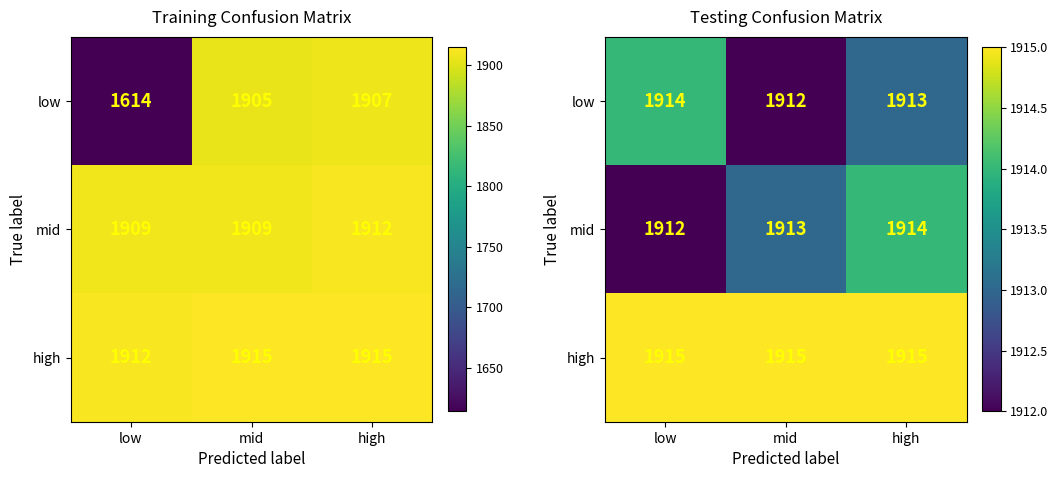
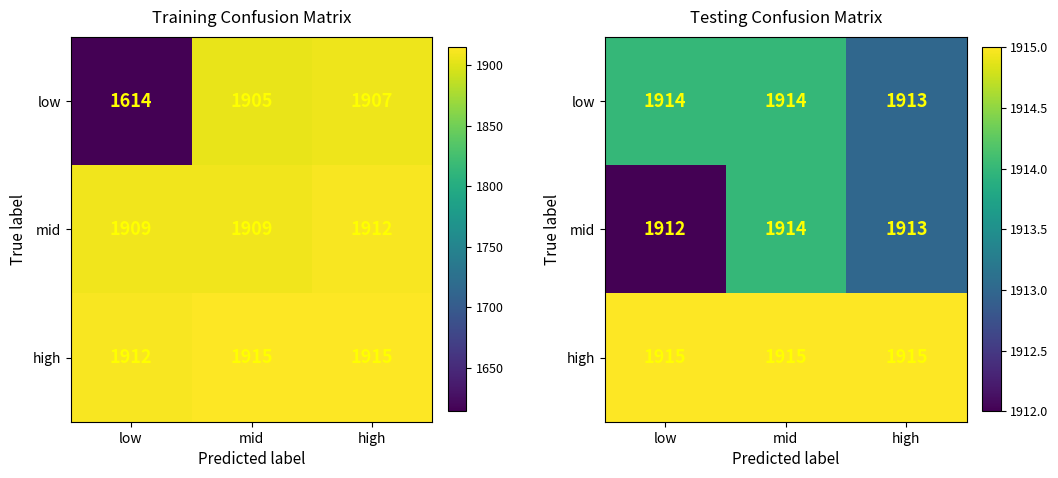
Testing Confusion Matrix, low, mid: 1912 -> 1914
Testing Confusion Matrix, mid, mid: 1913 -> 1914
Testing Confusion Matrix, mid, high: 1914 -> 1913
